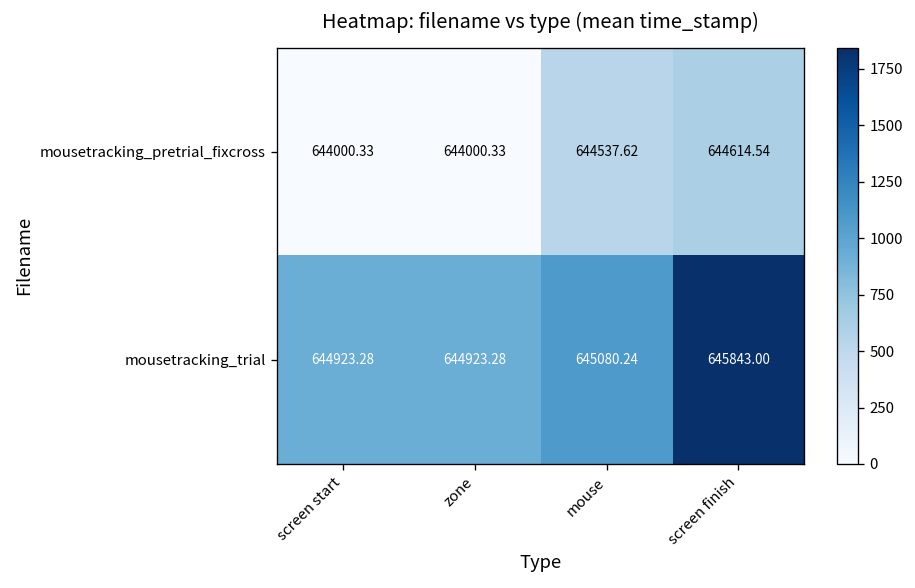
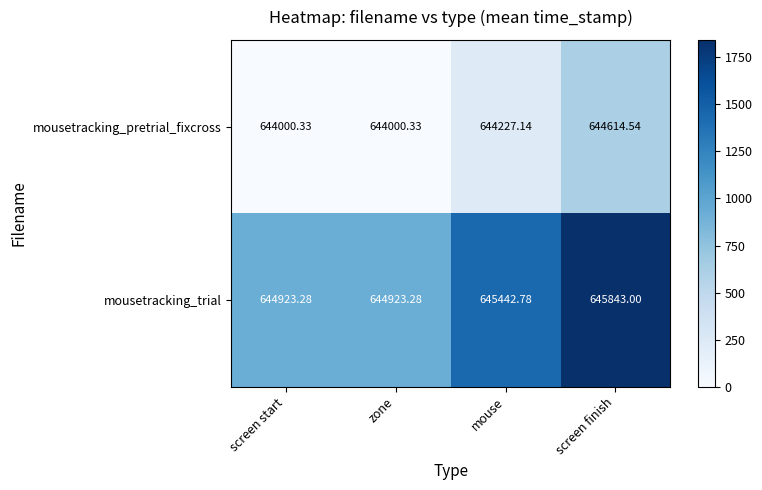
mousetracking_pretrial_fixcross, mouse: 644537.62 -> 644227.14
mousetracking_trial, mouse: 645080.24 -> 645442.78
